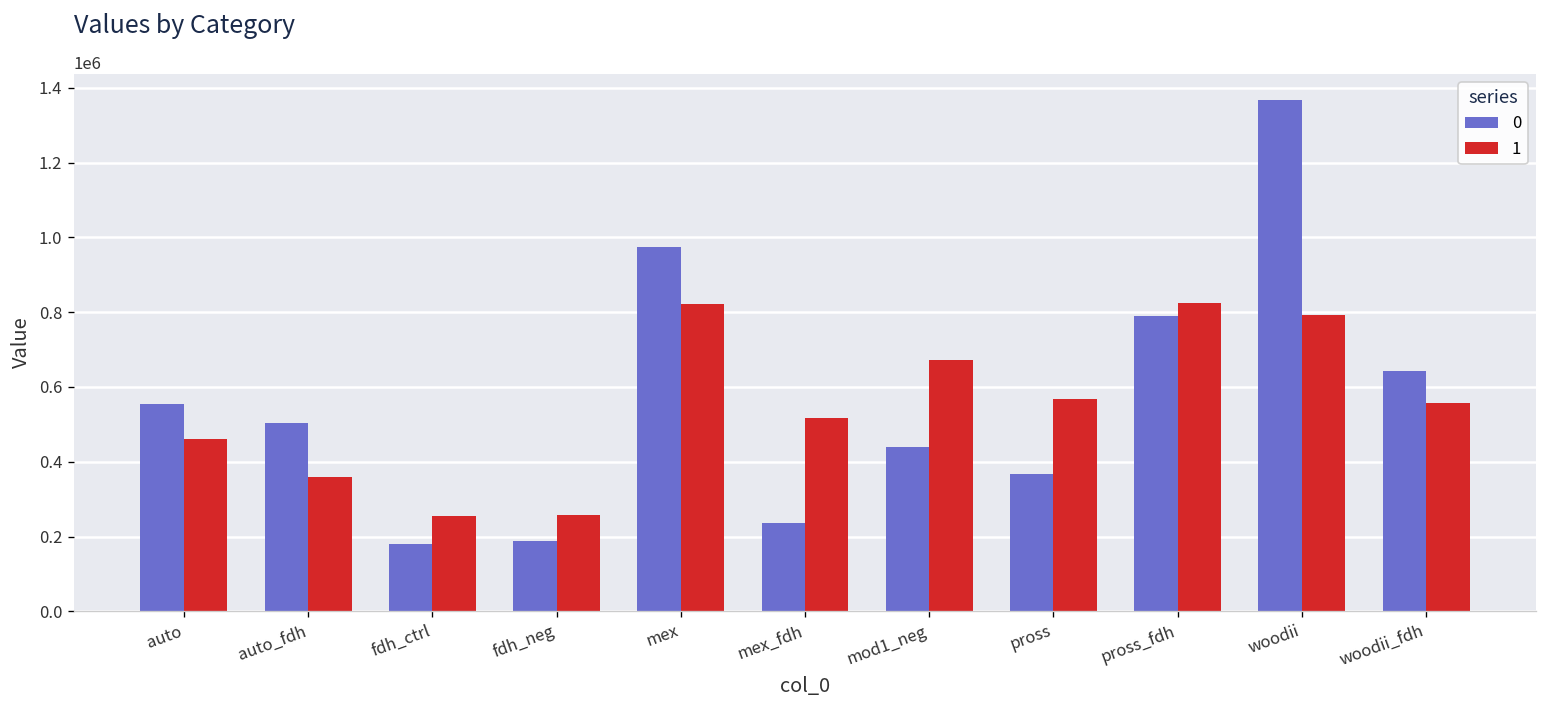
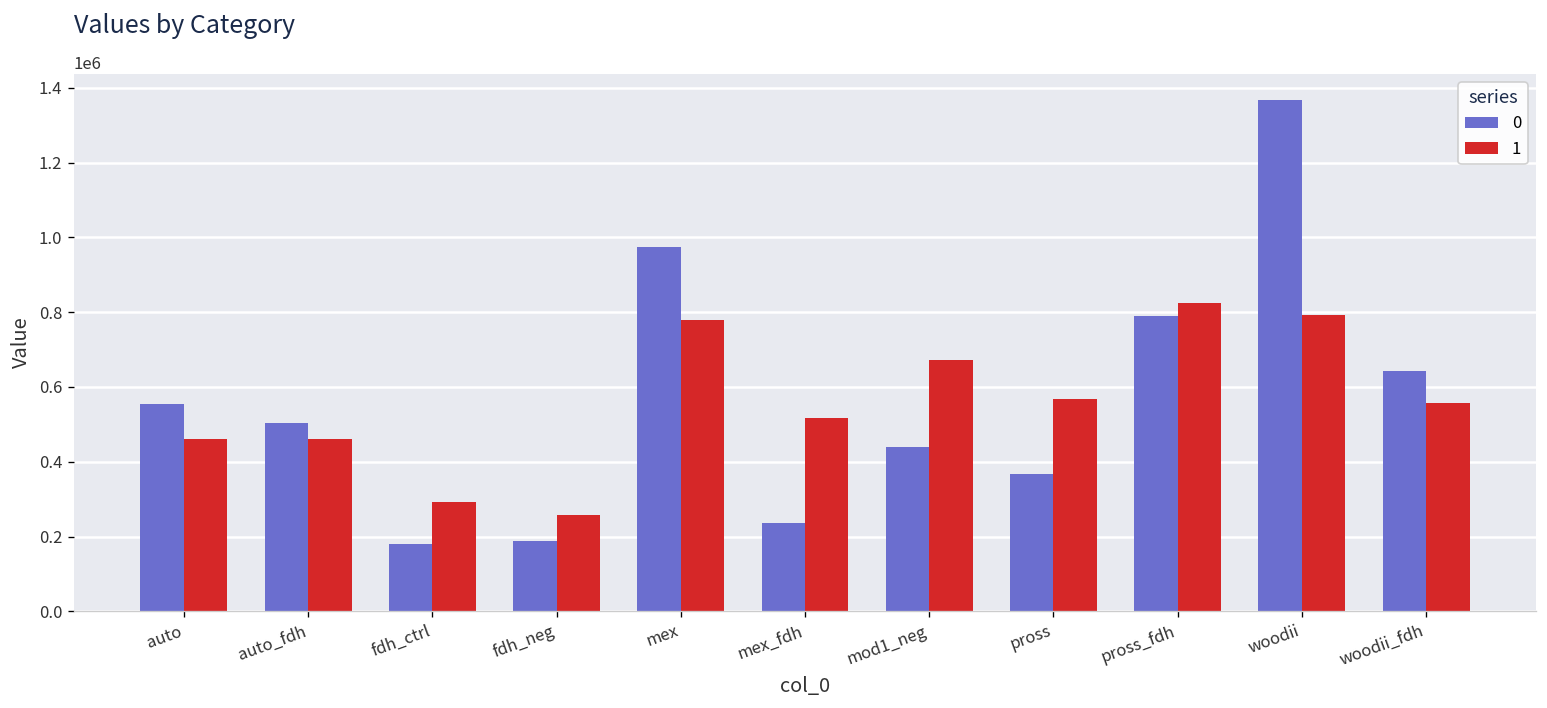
1, auto_fdh: 360000 -> 460000
1, fdh_ctrl: 250000 -> 290000
1, mex: 820000 -> 780000
